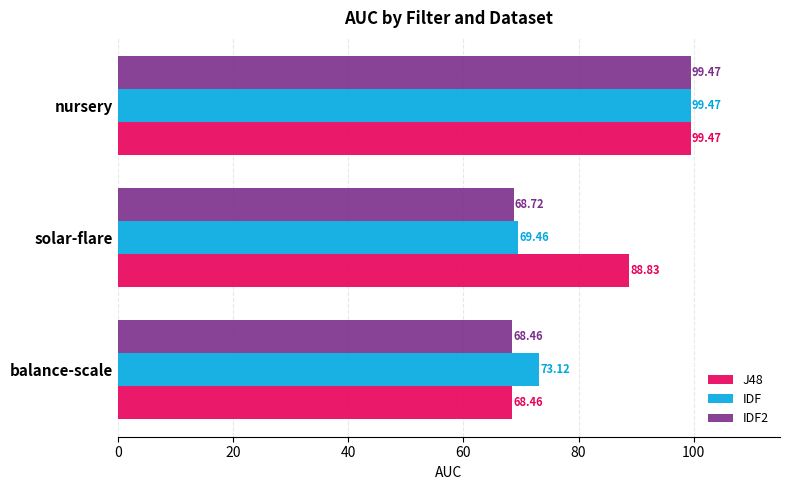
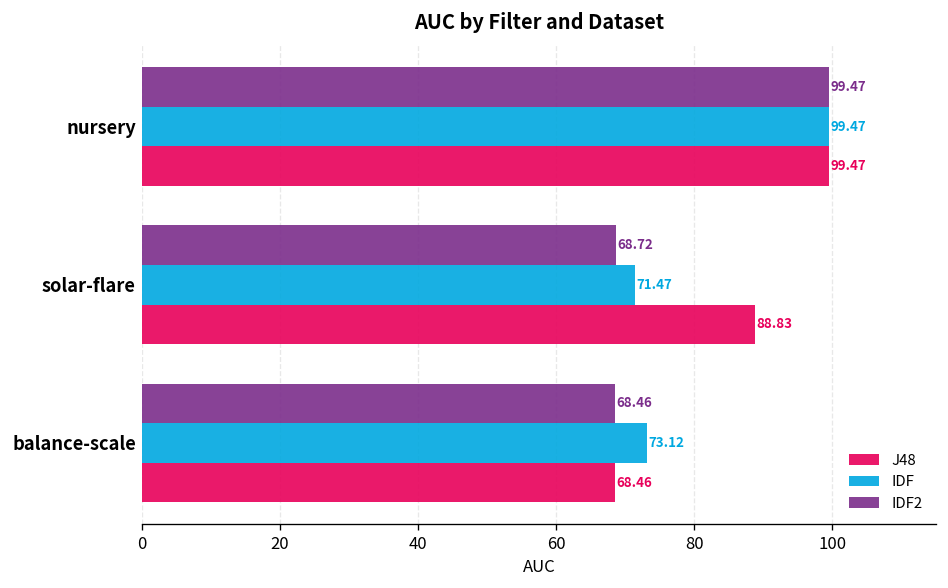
IDF, solar-flare: 69.46 -> 71.47
